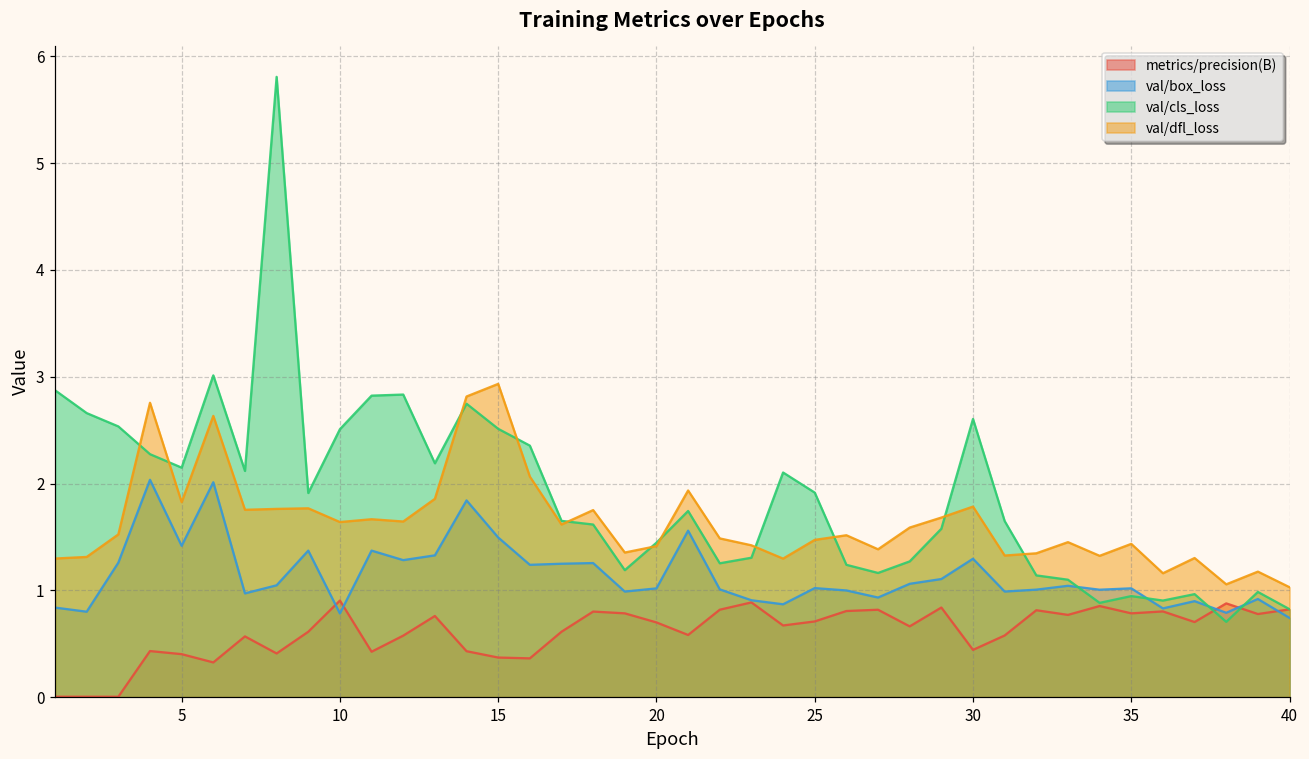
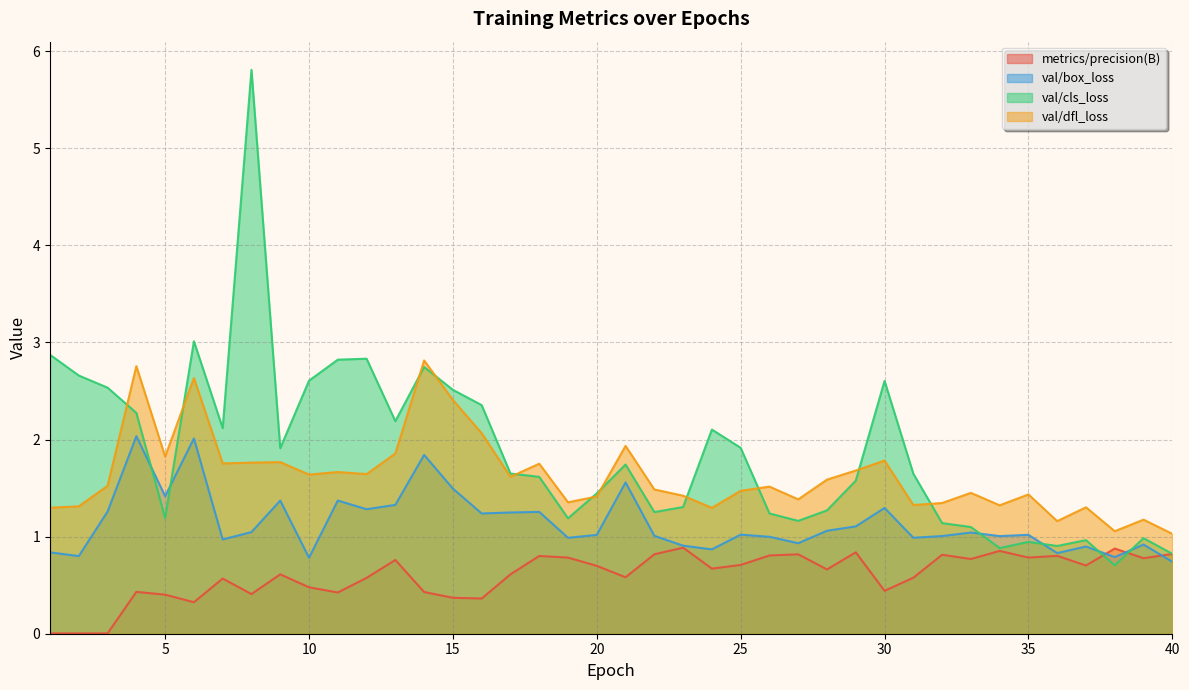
val/cls_loss, 5: 2.1 -> 1.2
metrics/precision(B), 10: 0.9 -> 0.5
val/cls_loss, 10: 2.5 -> 2.6
val/dfl_loss, 15: 2.9 -> 2.4
